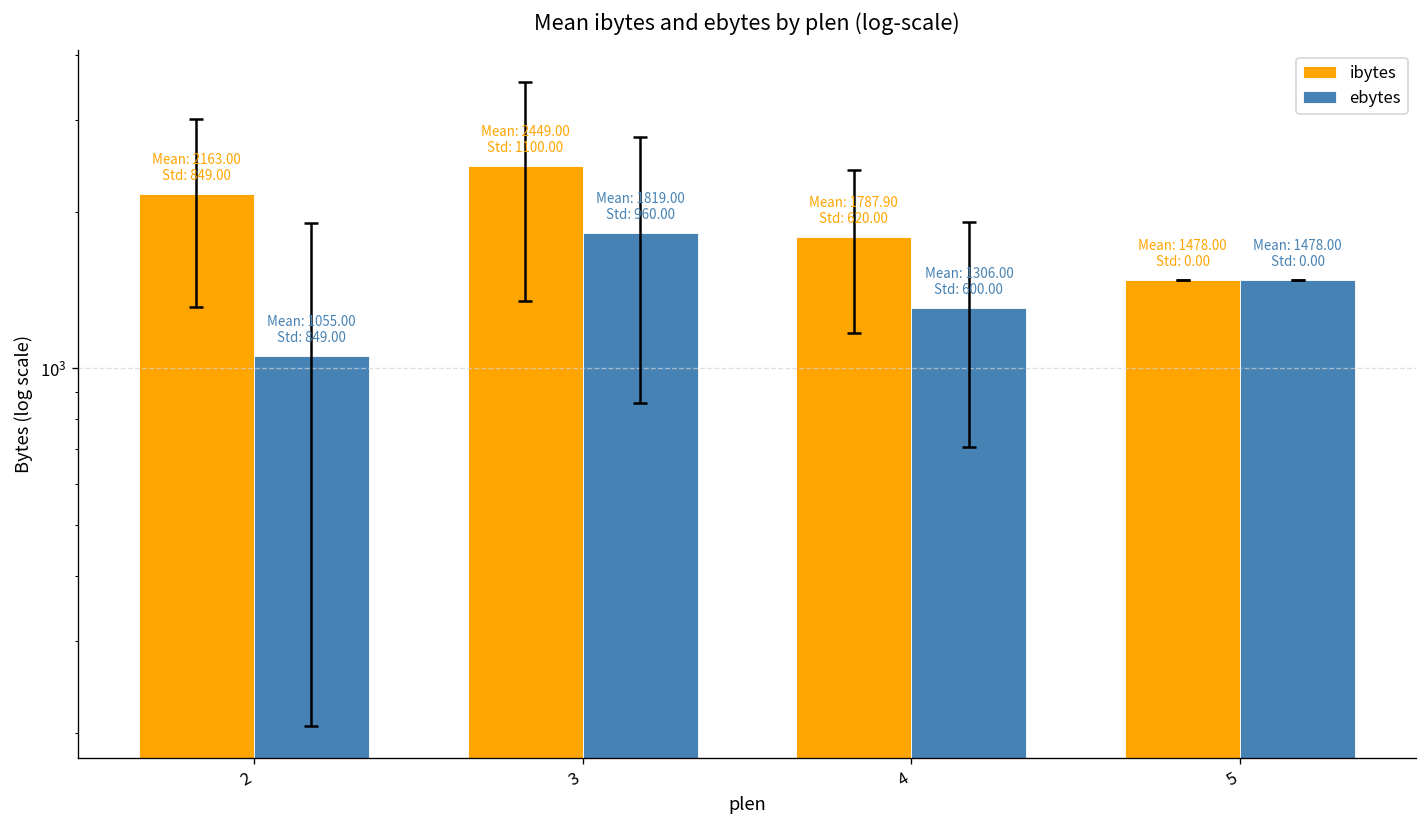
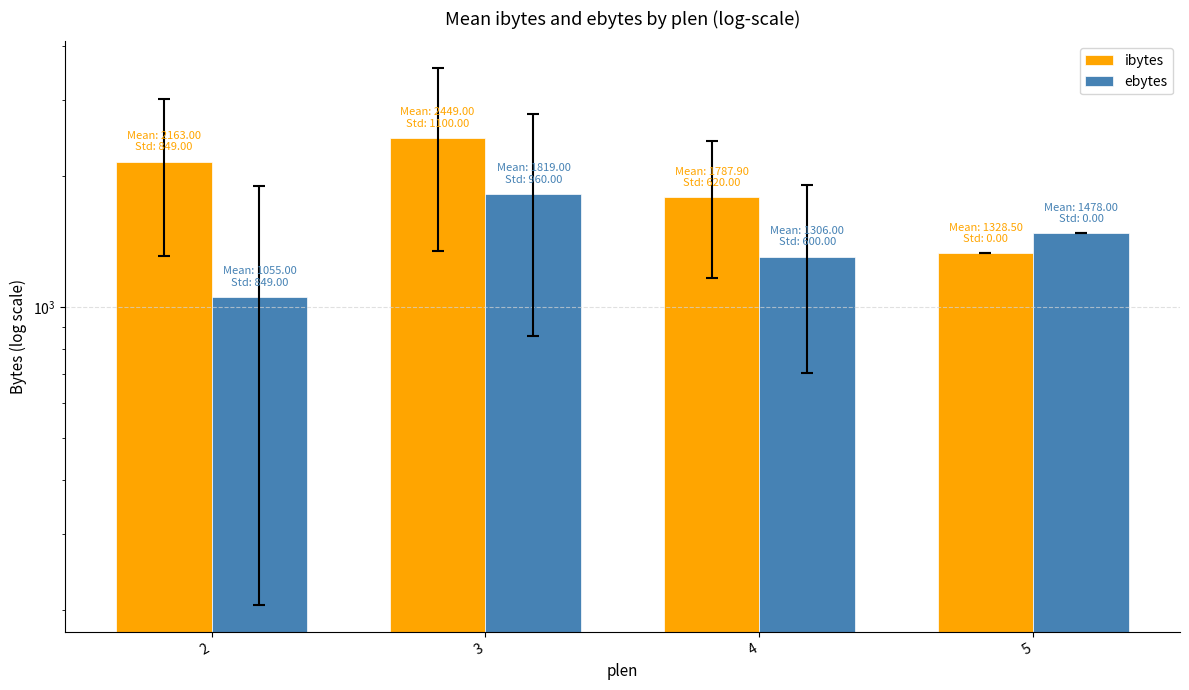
ibytes, 5: 1478.00 -> 1328.50
